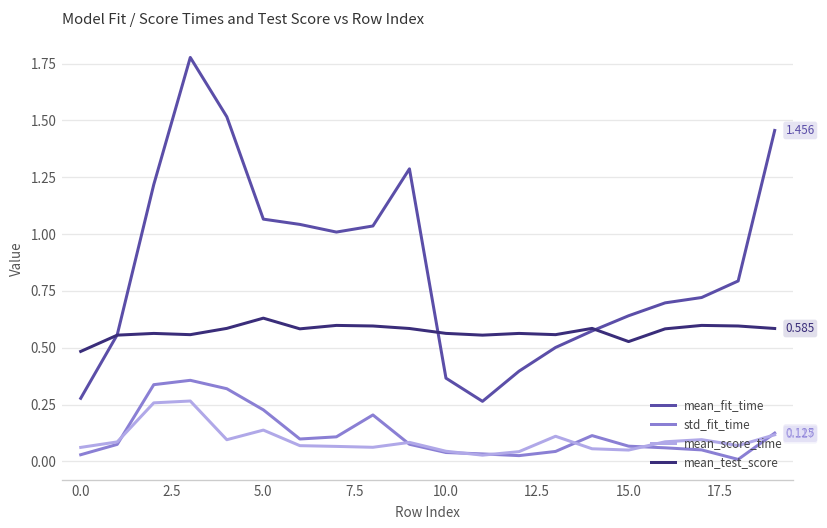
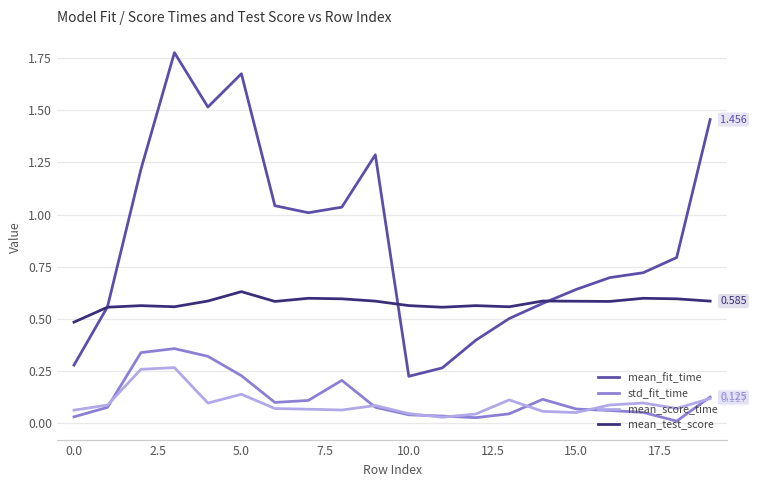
mean_fit_time, 5.0: 1.07 -> 1.68
mean_fit_time, 10.0: 0.37 -> 0.22
mean_test_score, 15.0: 0.53 -> 0.58
